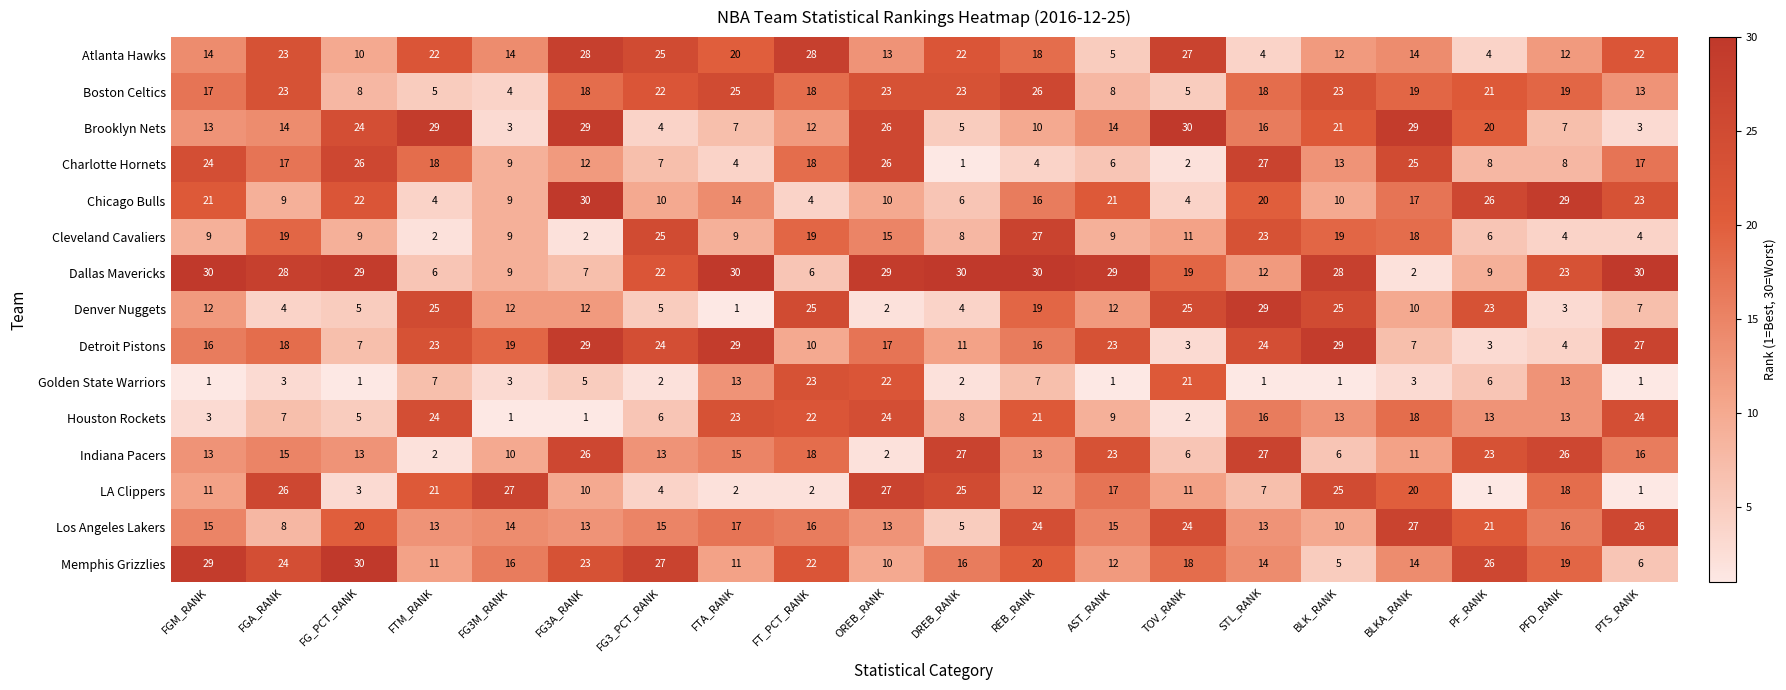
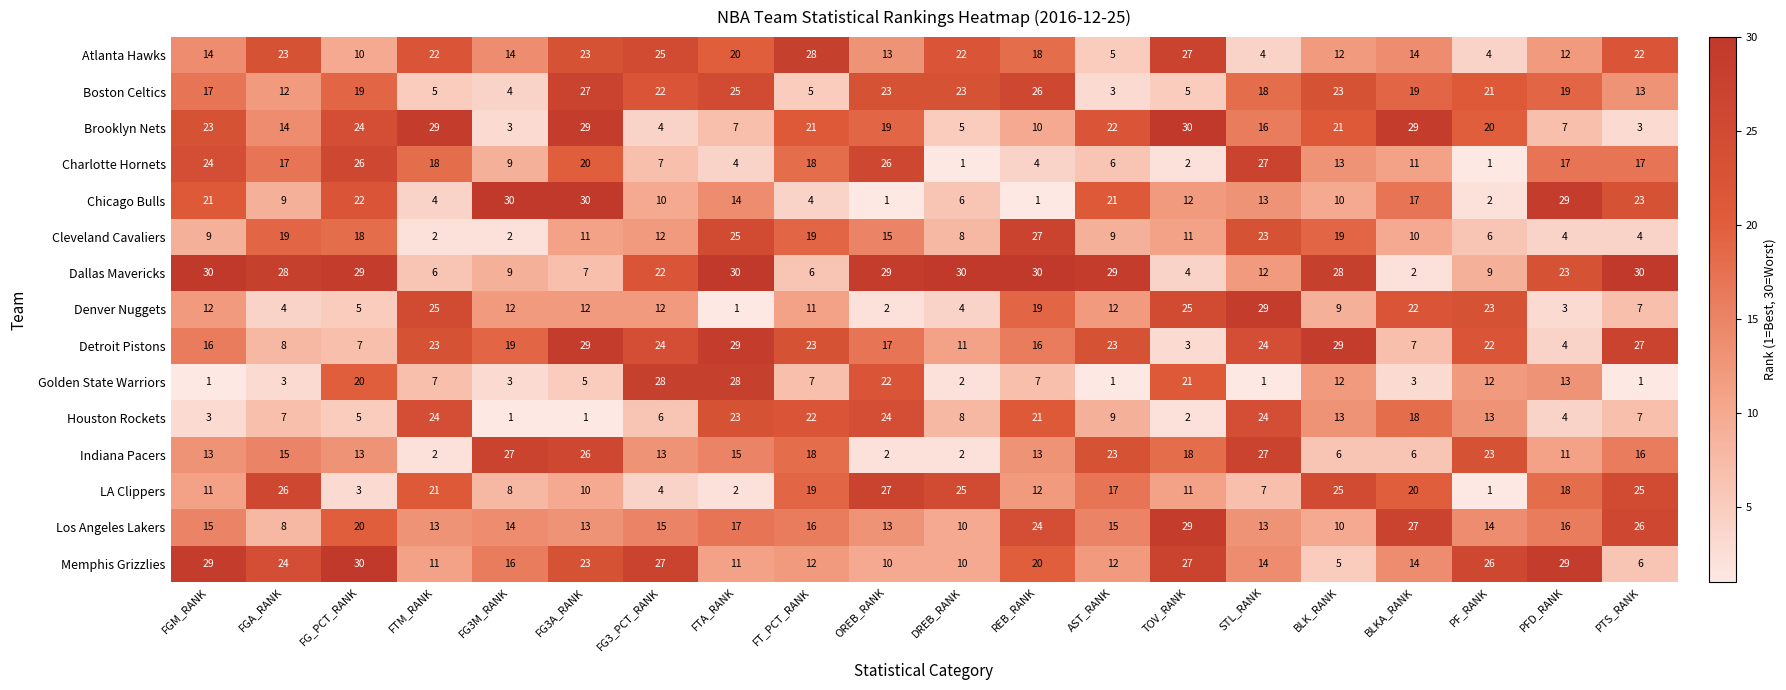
Atlanta Hawks, FG3A_RANK: 28 -> 23
Boston Celtics, FGA_RANK: 23 -> 12
Boston Celtics, FG_PCT_RANK: 8 -> 19
Boston Celtics, FG3A_RANK: 18 -> 27
Boston Celtics, FT_PCT_RANK: 18 -> 5
Boston Celtics, AST_RANK: 8 -> 3
Brooklyn Nets, FGM_RANK: 13 -> 23
Brooklyn Nets, FT_PCT_RANK: 12 -> 21
Brooklyn Nets, OREB_RANK: 26 -> 19
Brooklyn Nets, AST_RANK: 14 -> 22
Charlotte Hornets, FG3A_RANK: 12 -> 20
Charlotte Hornets, BLKA_RANK: 25 -> 11
Charlotte Hornets, PF_RANK: 8 -> 1
Charlotte Hornets, PFD_RANK: 8 -> 17
Chicago Bulls, FG3M_RANK: 9 -> 30
Chicago Bulls, OREB_RANK: 10 -> 1
Chicago Bulls, REB_RANK: 16 -> 1
Chicago Bulls, TOV_RANK: 4 -> 12
Chicago Bulls, STL_RANK: 20 -> 13
Chicago Bulls, PF_RANK: 26 -> 2
Cleveland Cavaliers, FG_PCT_RANK: 9 -> 18
Cleveland Cavaliers, FG3M_RANK: 9 -> 2
Cleveland Cavaliers, FG3A_RANK: 2 -> 11
Cleveland Cavaliers, FG3_PCT_RANK: 25 -> 12
Cleveland Cavaliers, FTA_RANK: 9 -> 25
Cleveland Cavaliers, BLKA_RANK: 18 -> 10
Dallas Mavericks, TOV_RANK: 19 -> 4
Denver Nuggets, FG3_PCT_RANK: 5 -> 12
Denver Nuggets, FT_PCT_RANK: 25 -> 11
Denver Nuggets, BLK_RANK: 25 -> 9
Denver Nuggets, BLKA_RANK: 10 -> 22
Detroit Pistons, FGA_RANK: 18 -> 8
Detroit Pistons, FT_PCT_RANK: 10 -> 23
Detroit Pistons, PF_RANK: 3 -> 22
Golden State Warriors, FG_PCT_RANK: 1 -> 20
Golden State Warriors, FG3_PCT_RANK: 2 -> 28
Golden State Warriors, FTA_RANK: 13 -> 28
Golden State Warriors, FT_PCT_RANK: 23 -> 7
Golden State Warriors, BLK_RANK: 1 -> 12
Golden State Warriors, PF_RANK: 6 -> 12
Houston Rockets, STL_RANK: 16 -> 24
Houston Rockets, PFD_RANK: 13 -> 4
Houston Rockets, PTS_RANK: 24 -> 7
Indiana Pacers, FG3M_RANK: 10 -> 27
Indiana Pacers, DREB_RANK: 27 -> 2
Indiana Pacers, TOV_RANK: 6 -> 18
Indiana Pacers, BLKA_RANK: 11 -> 6
Indiana Pacers, PFD_RANK: 26 -> 11
LA Clippers, FG3M_RANK: 27 -> 8
LA Clippers, FT_PCT_RANK: 2 -> 19
LA Clippers, PTS_RANK: 1 -> 25
Los Angeles Lakers, DREB_RANK: 5 -> 10
Los Angeles Lakers, TOV_RANK: 24 -> 29
Los Angeles Lakers, PF_RANK: 21 -> 14
Memphis Grizzlies, FT_PCT_RANK: 22 -> 12
Memphis Grizzlies, DREB_RANK: 16 -> 10
Memphis Grizzlies, TOV_RANK: 18 -> 27
Memphis Grizzlies, PFD_RANK: 19 -> 29
